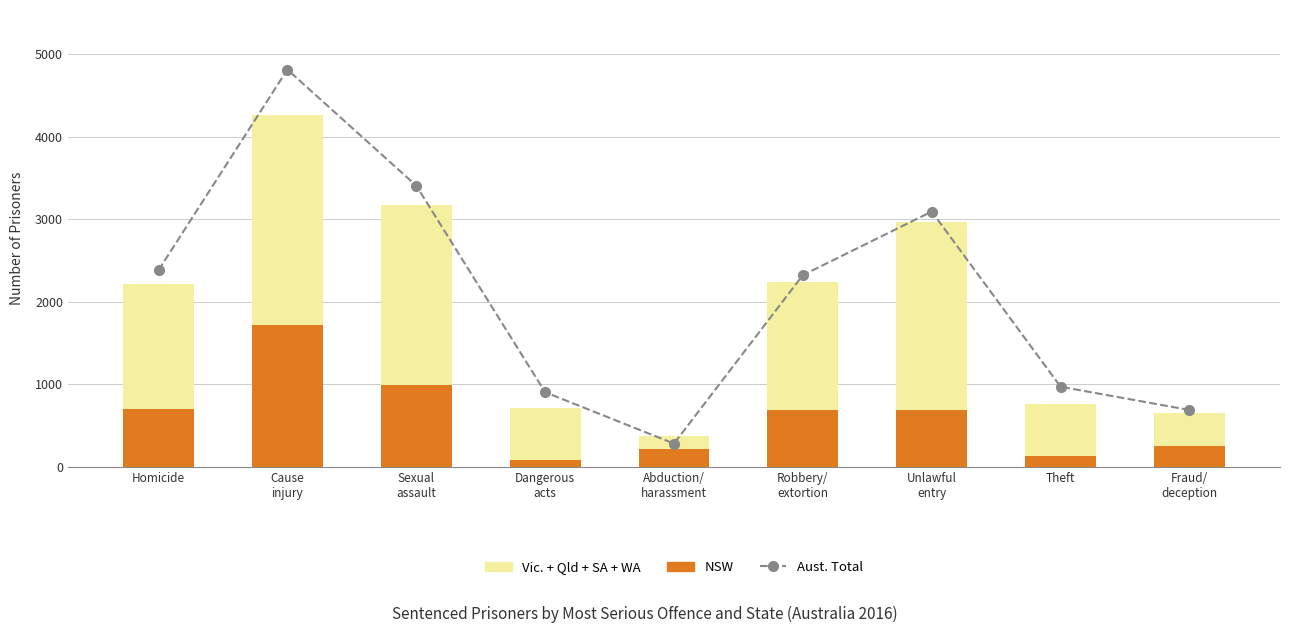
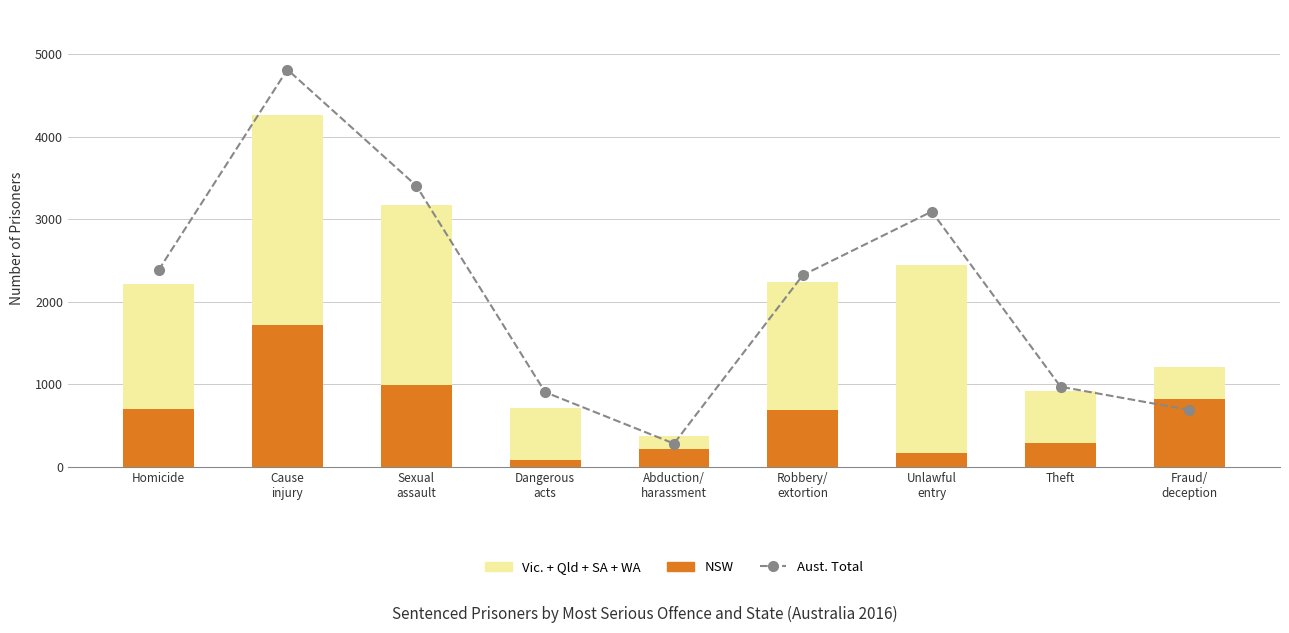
NSW, Unlawful entry: 700 -> 200
NSW, Theft: 100 -> 300
NSW, Fraud/ deception: 300 -> 800
